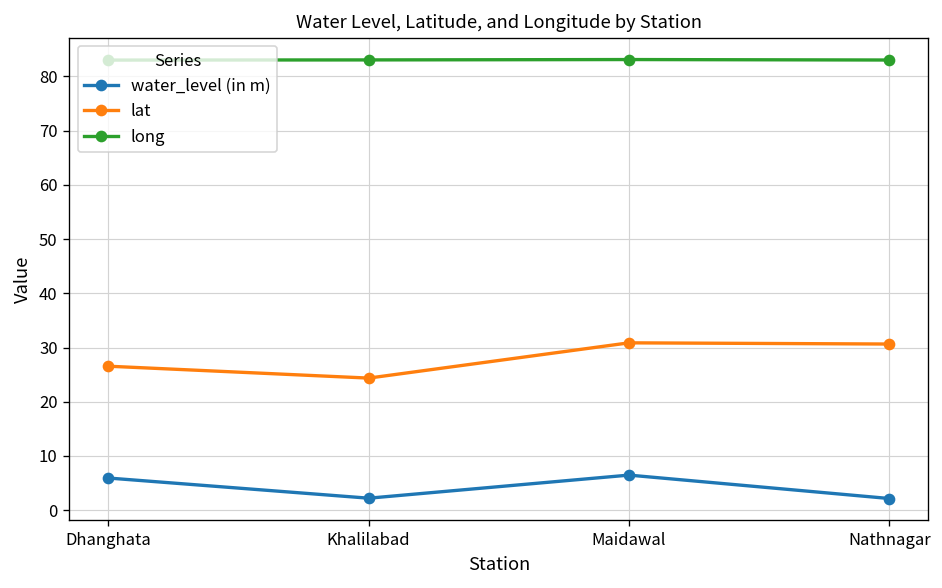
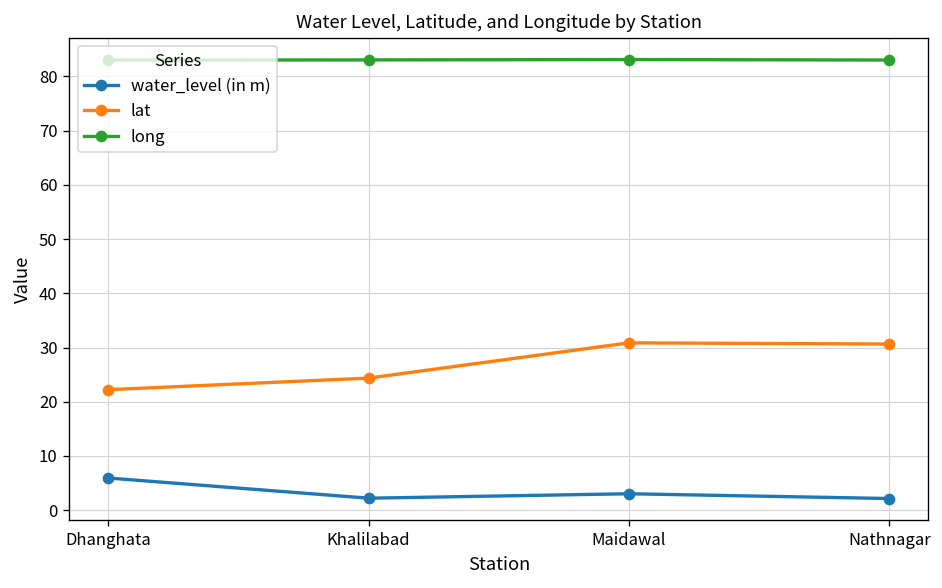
lat, Dhanghata: 27 -> 22
water_level (in m), Maidawal: 6 -> 3
